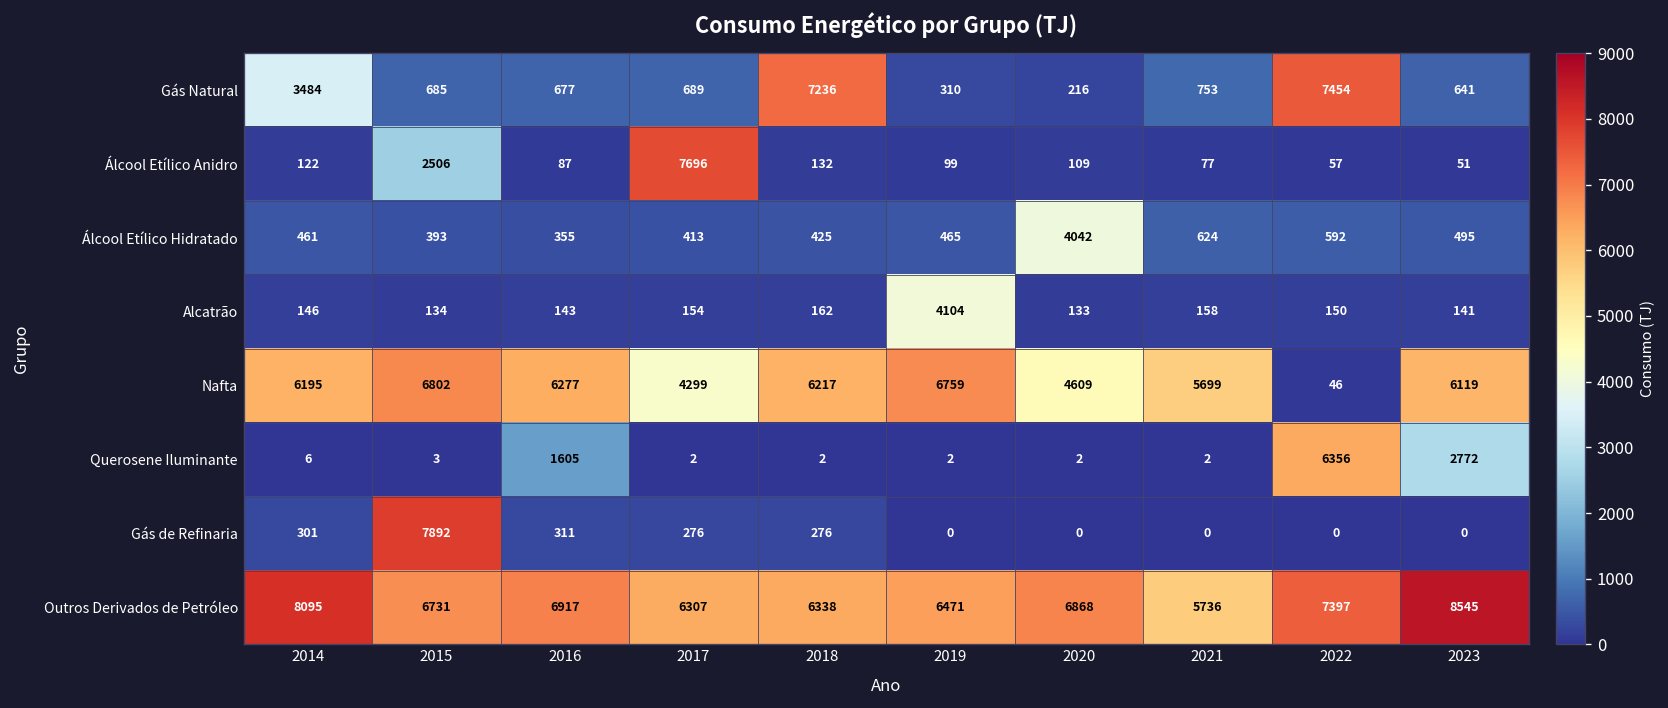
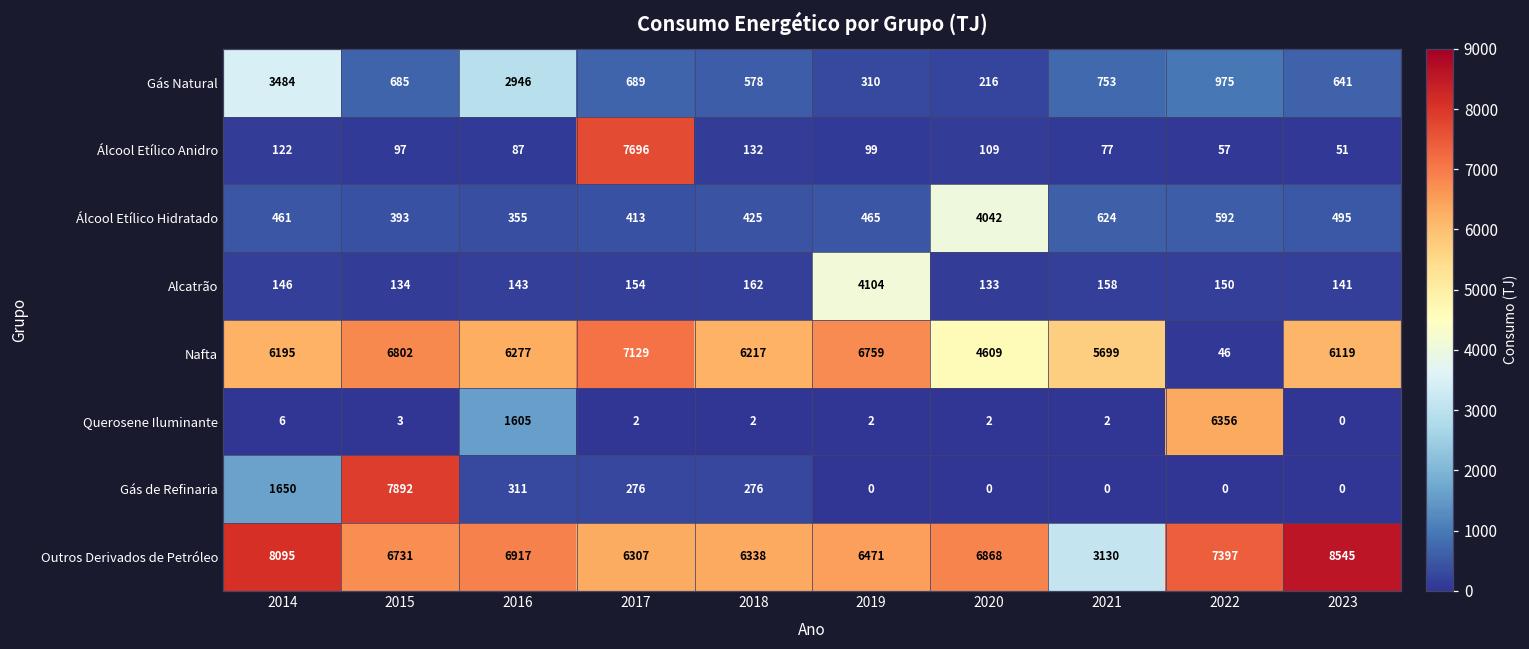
Gás Natural, 2016: 677 -> 2946
Gás Natural, 2018: 7236 -> 578
Gás Natural, 2022: 7454 -> 975
Álcool Etílico Anidro, 2015: 2506 -> 97
Nafta, 2017: 4299 -> 7129
Querosene Iluminante, 2023: 2772 -> 0
Gás de Refinaria, 2014: 301 -> 1650
Outros Derivados de Petróleo, 2021: 5736 -> 3130
